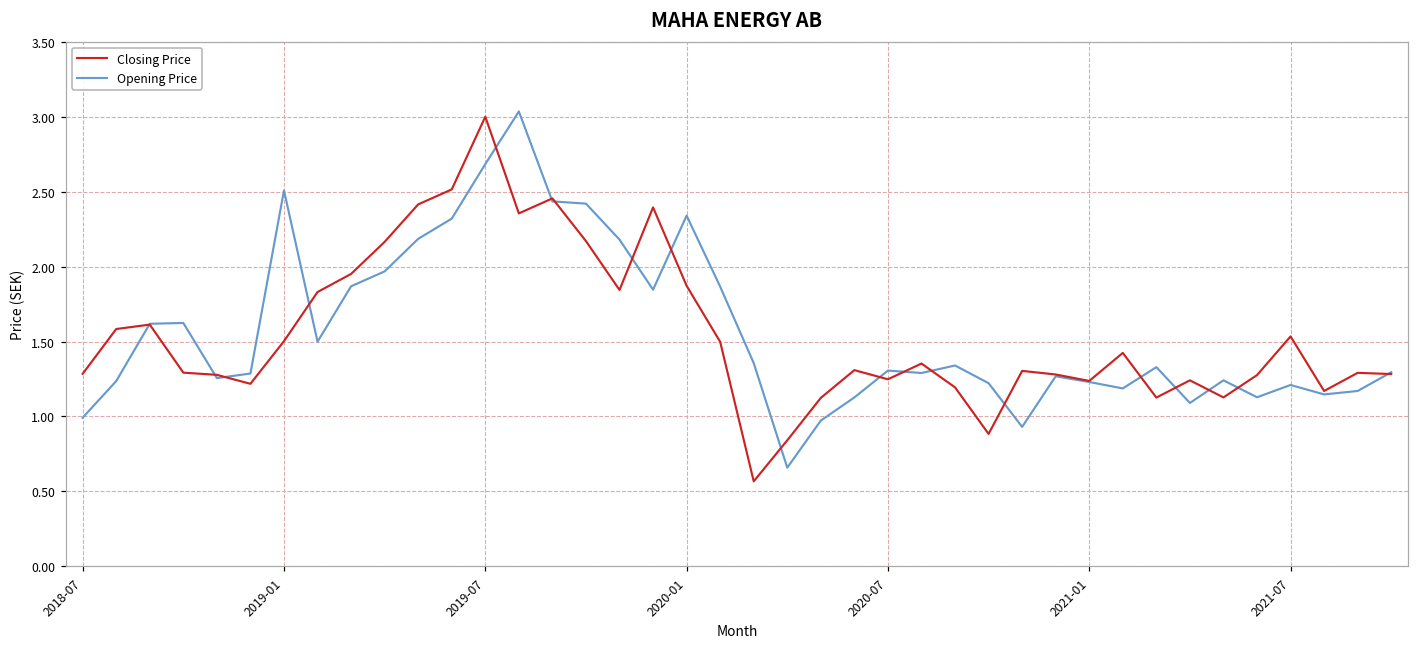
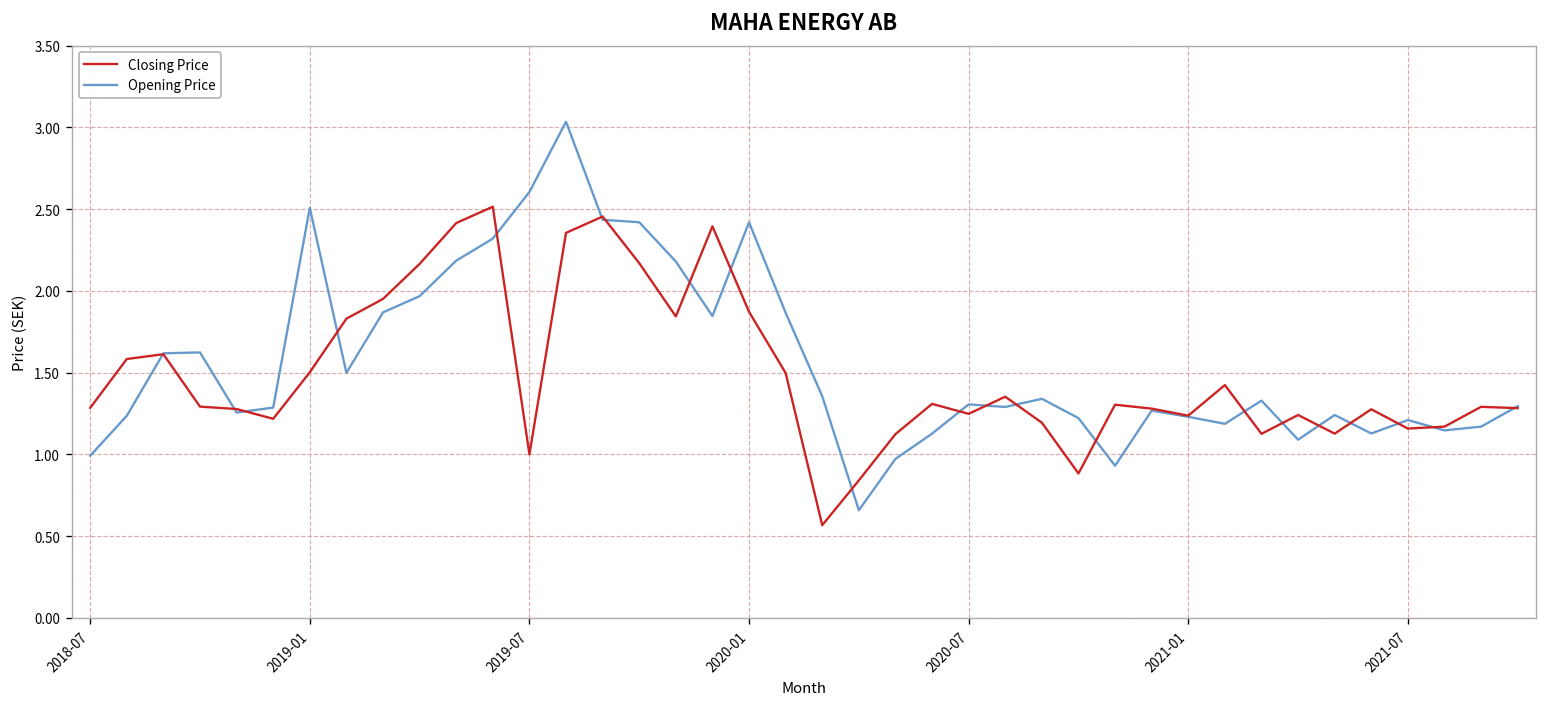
Closing Price, 2019-07: 3 -> 1
Opening Price, 2019-07: 2.68 -> 2.61
Opening Price, 2020-01: 2.34 -> 2.42
Closing Price, 2021-07: 1.53 -> 1.16
